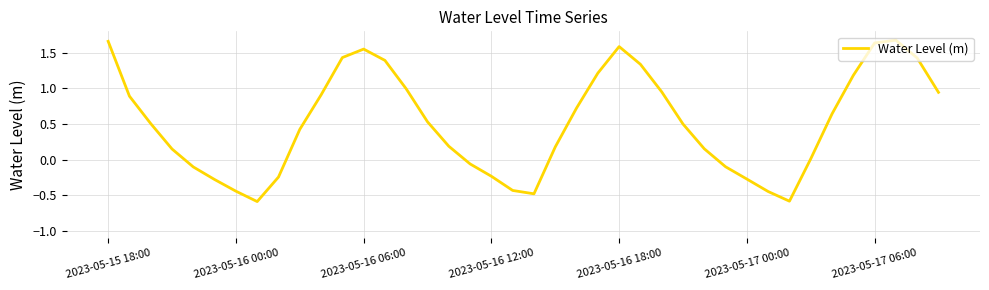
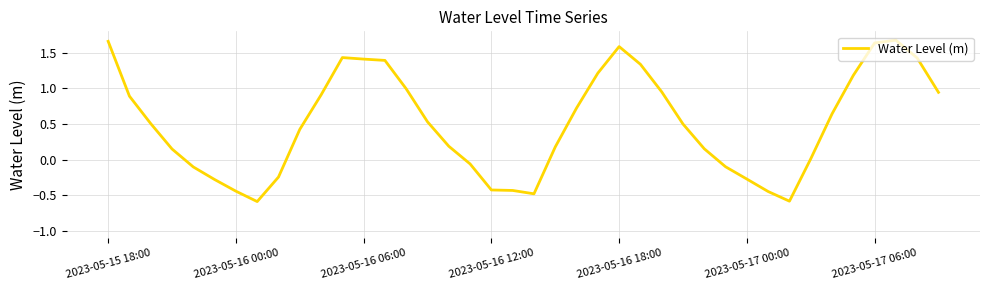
2023-05-16 06:00: 1.6 -> 1.4
2023-05-16 12:00: -0.2 -> -0.4
